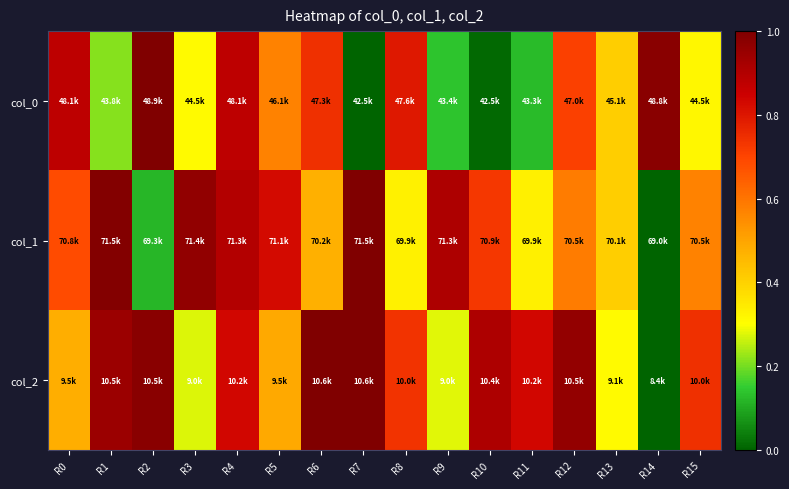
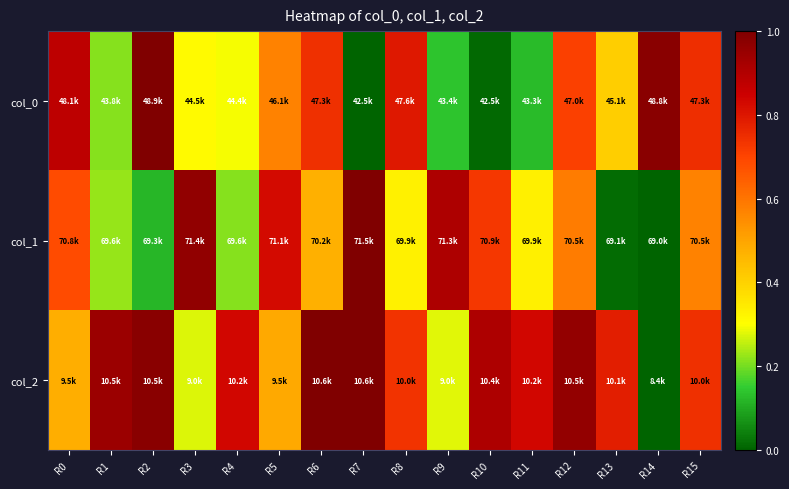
col_0, R4: 48.1k -> 44.4k
col_0, R15: 44.5k -> 47.3k
col_1, R1: 71.5k -> 69.6k
col_1, R4: 71.3k -> 69.6k
col_1, R13: 70.1k -> 69.1k
col_2, R13: 9.1k -> 10.1k
